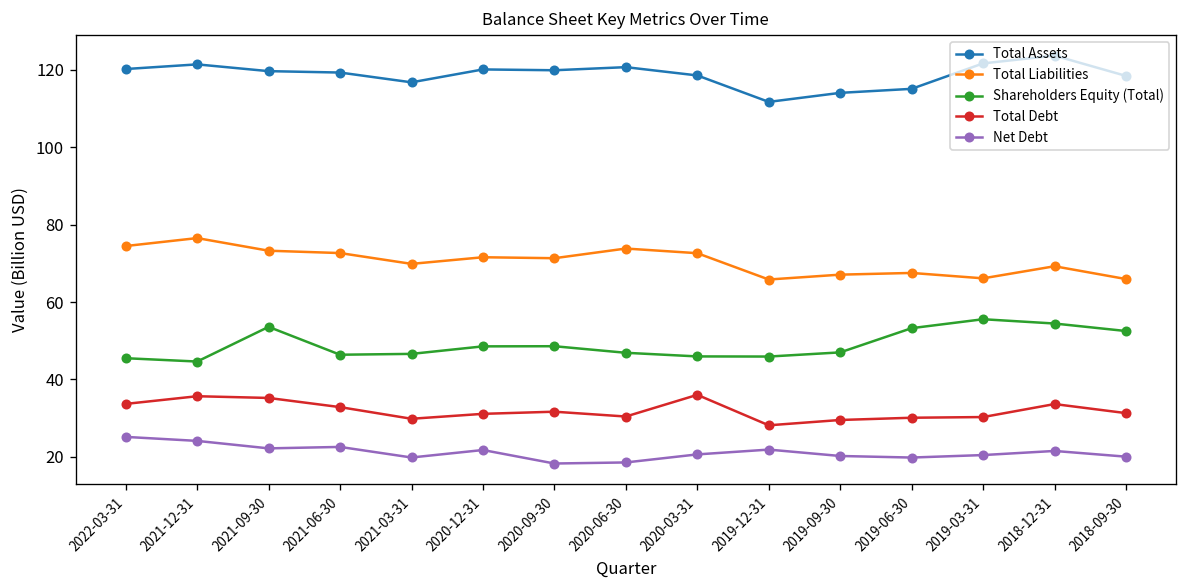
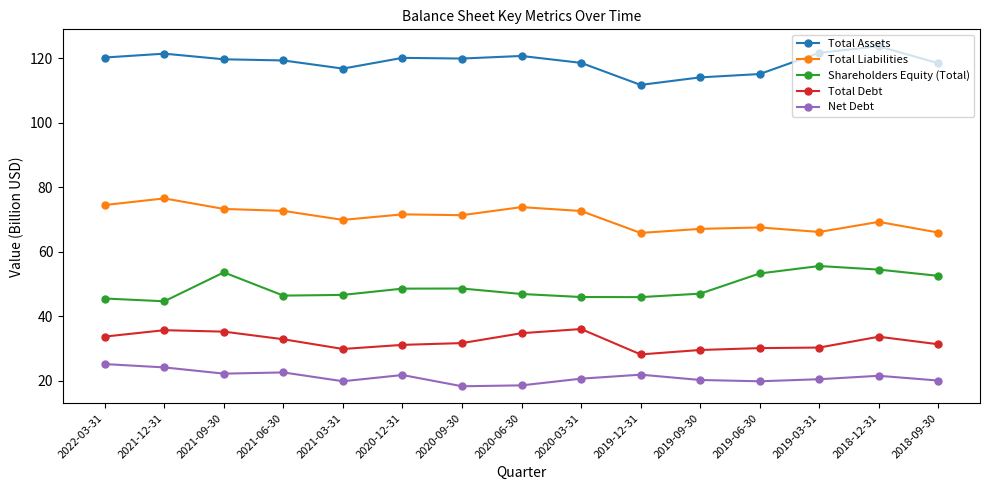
Total Debt, 2020-06-30: 30 -> 35
